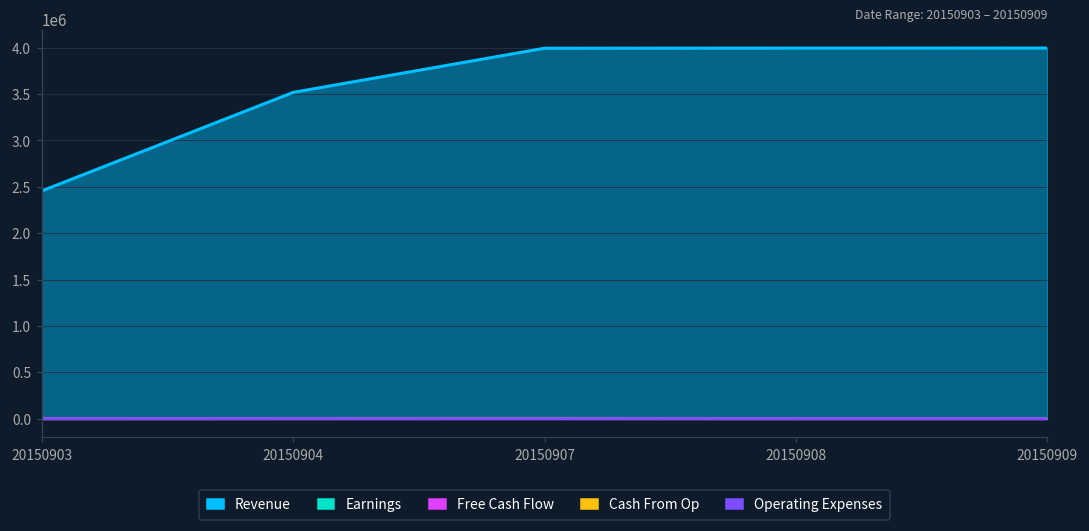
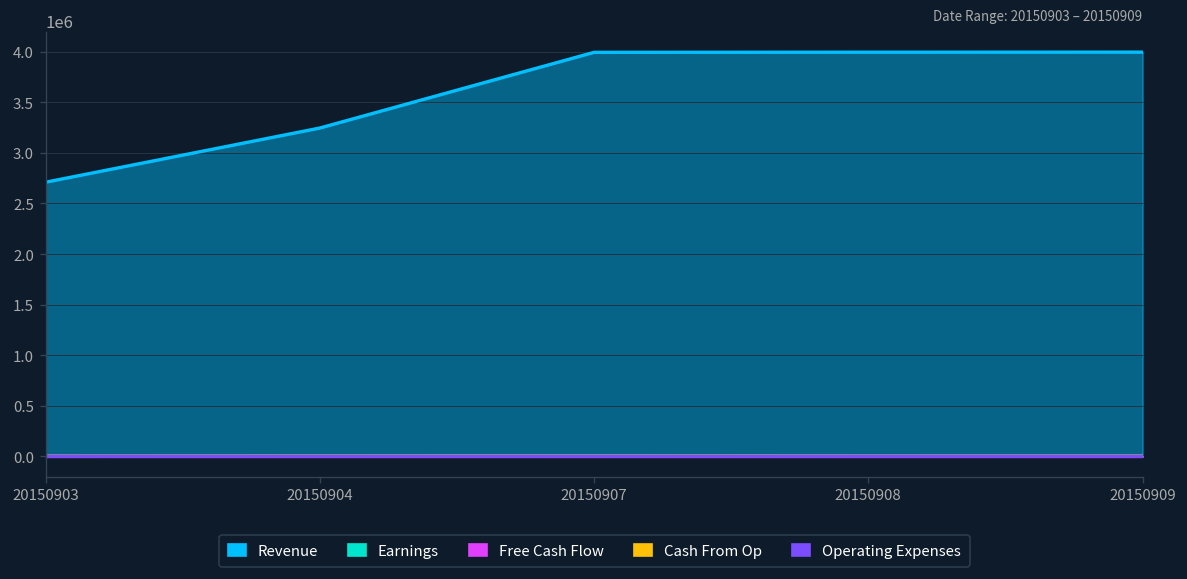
Revenue, 20150903: 2500000 -> 2700000
Revenue, 20150904: 3500000 -> 3200000
